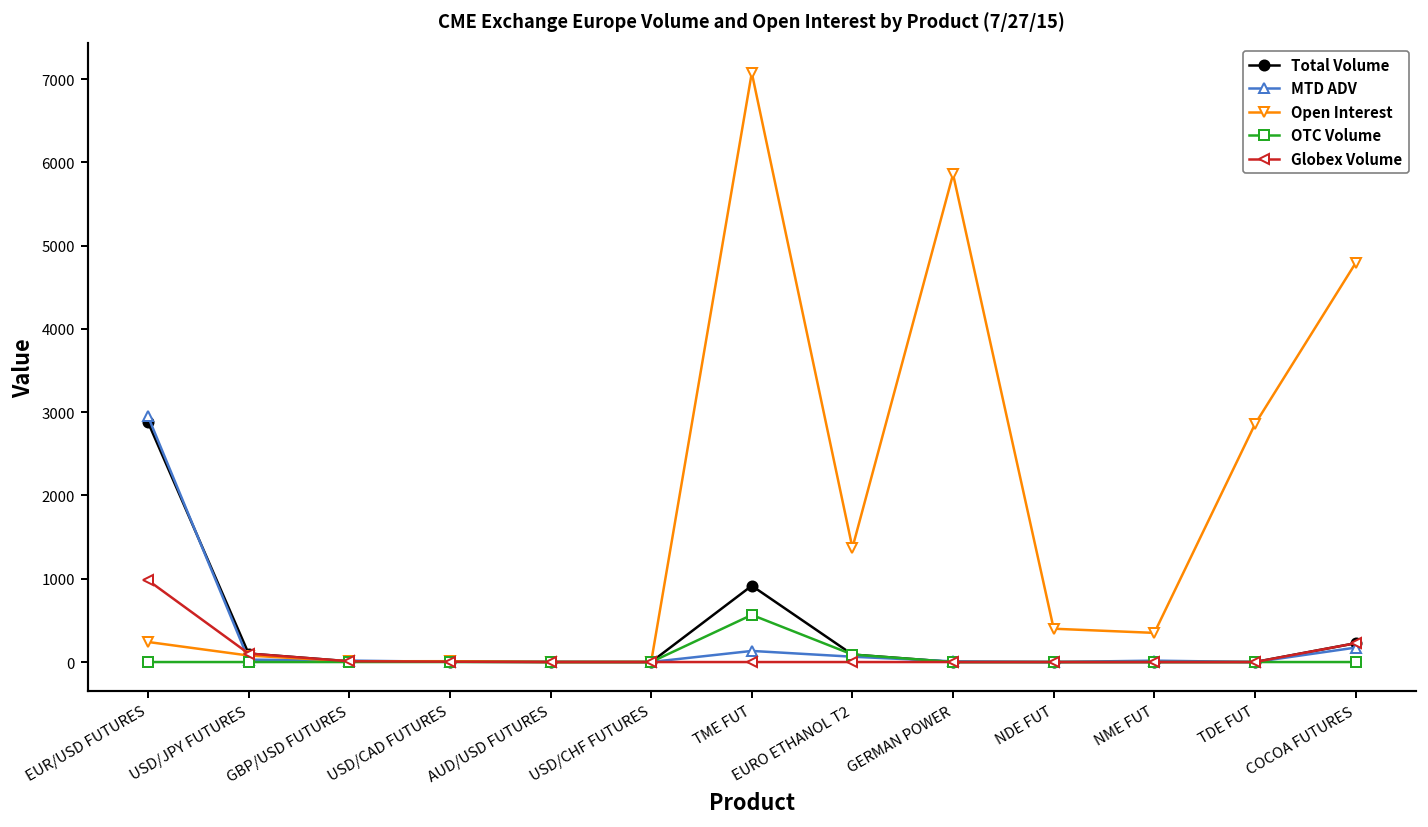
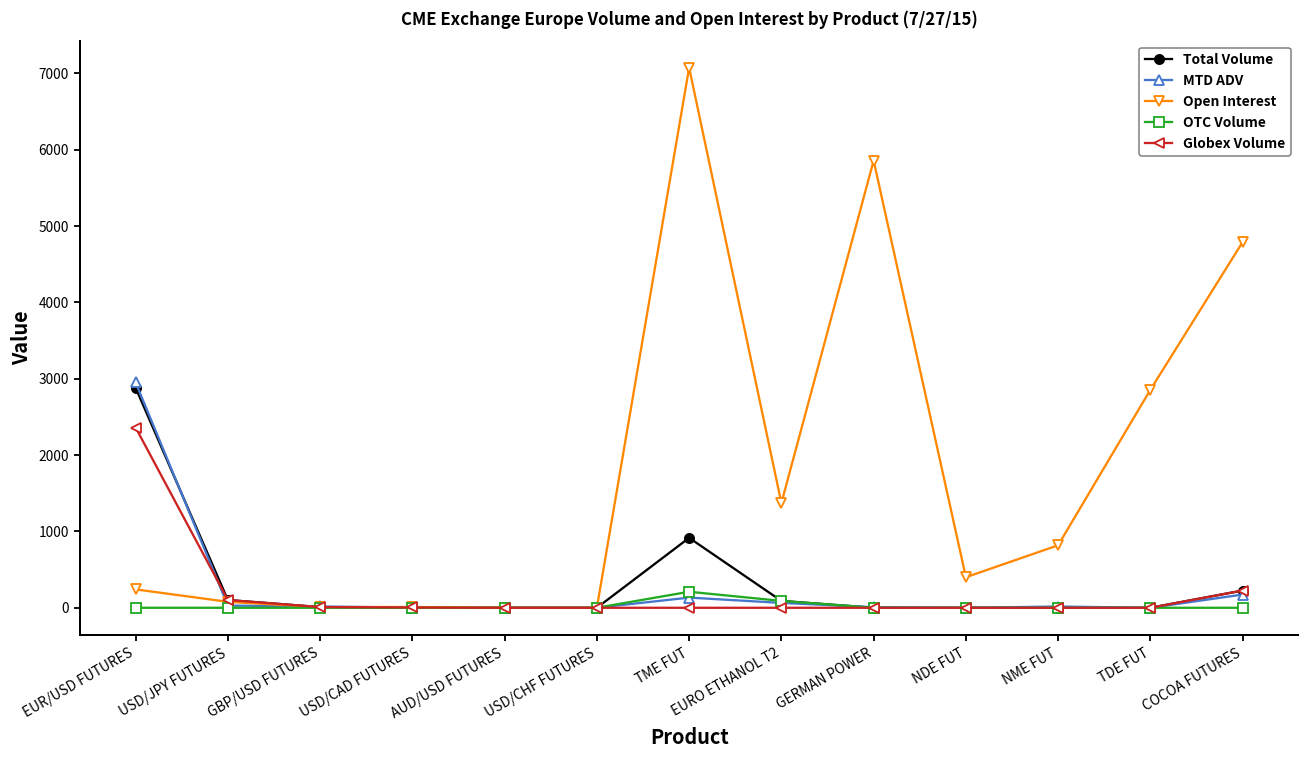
Globex Volume, EUR/USD FUTURES: 1000 -> 2400
OTC Volume, TME FUT: 600 -> 200
Open Interest, NME FUT: 400 -> 800
